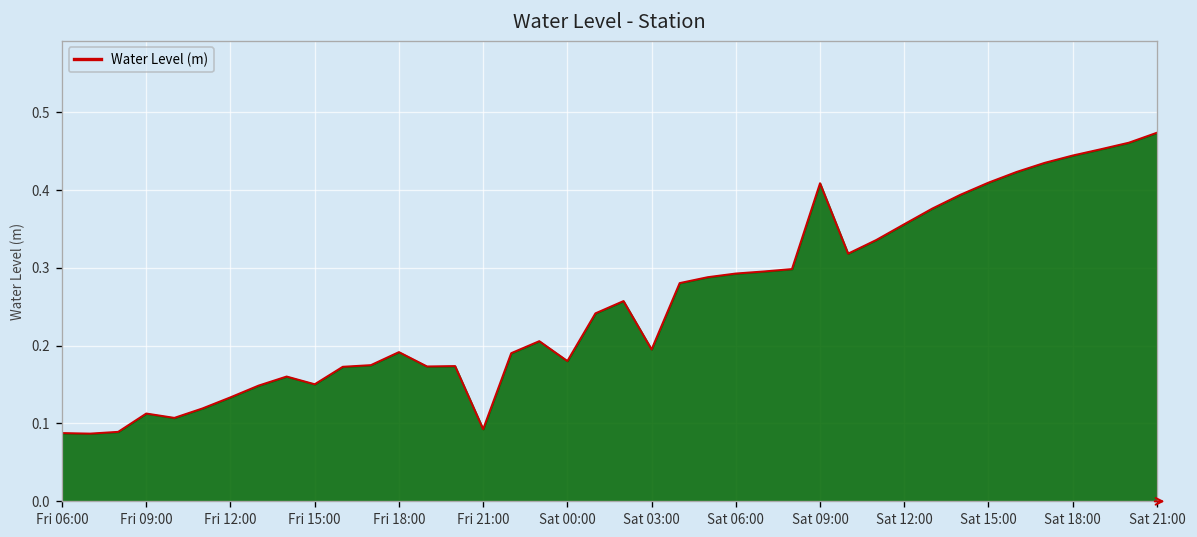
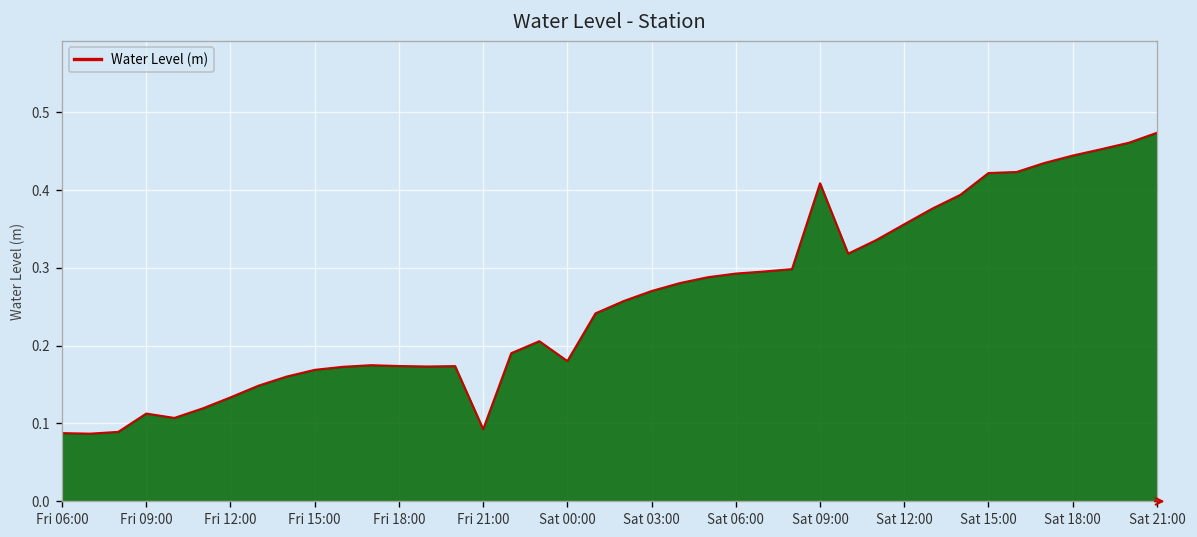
Fri 15:00: 0.15 -> 0.17
Fri 18:00: 0.19 -> 0.17
Sat 03:00: 0.19 -> 0.27
Sat 15:00: 0.41 -> 0.42
